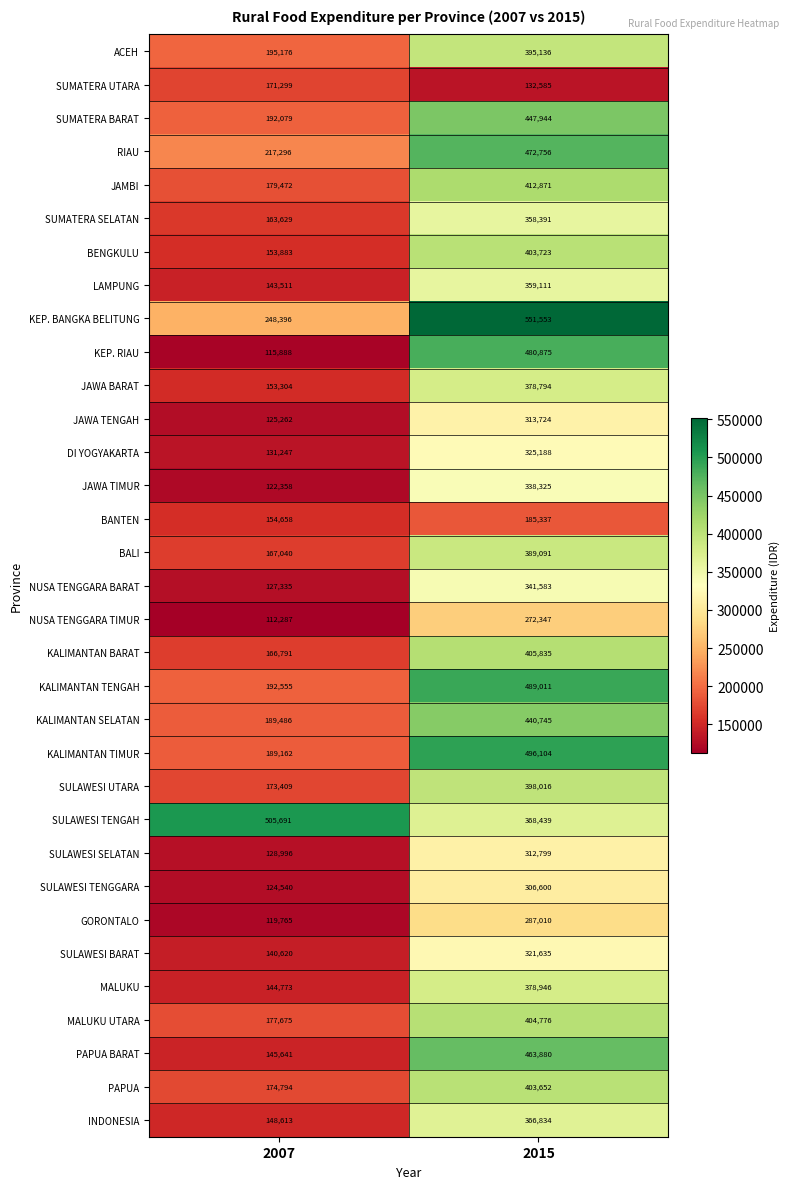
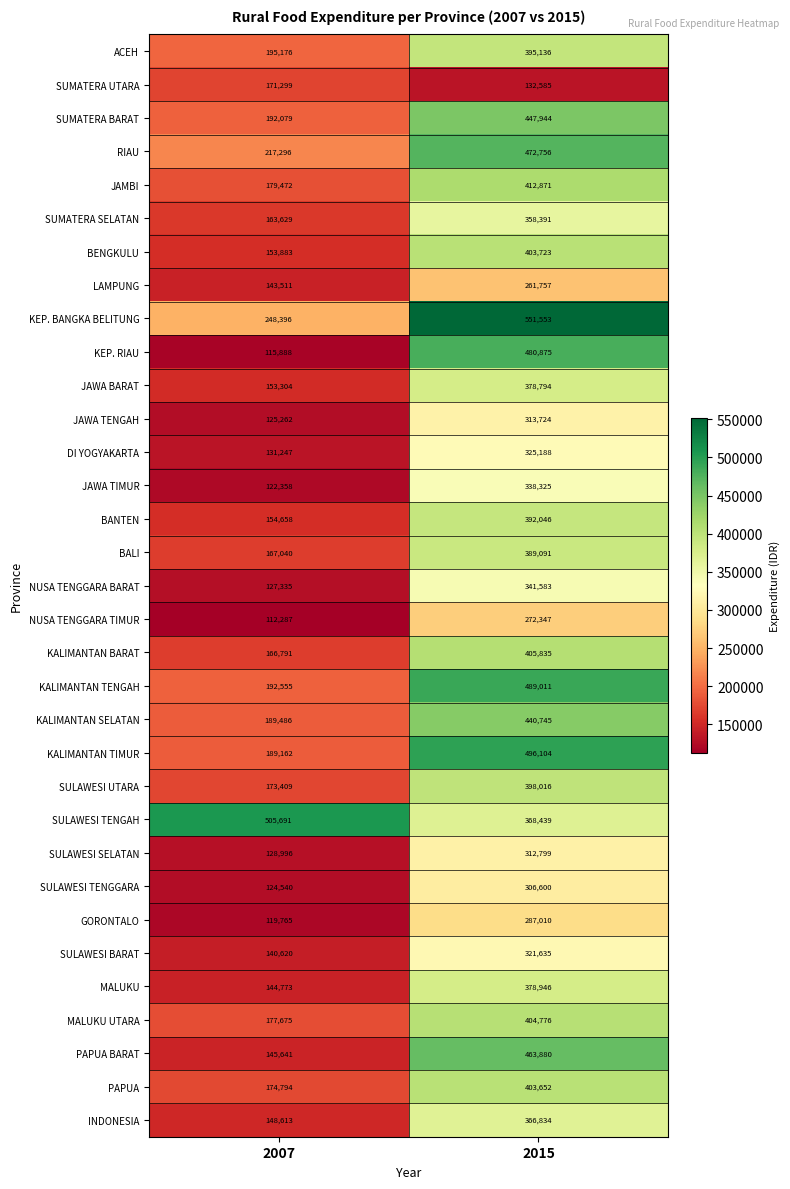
LAMPUNG, 2015: 359,111 -> 261,757
BANTEN, 2015: 185,337 -> 392,046
